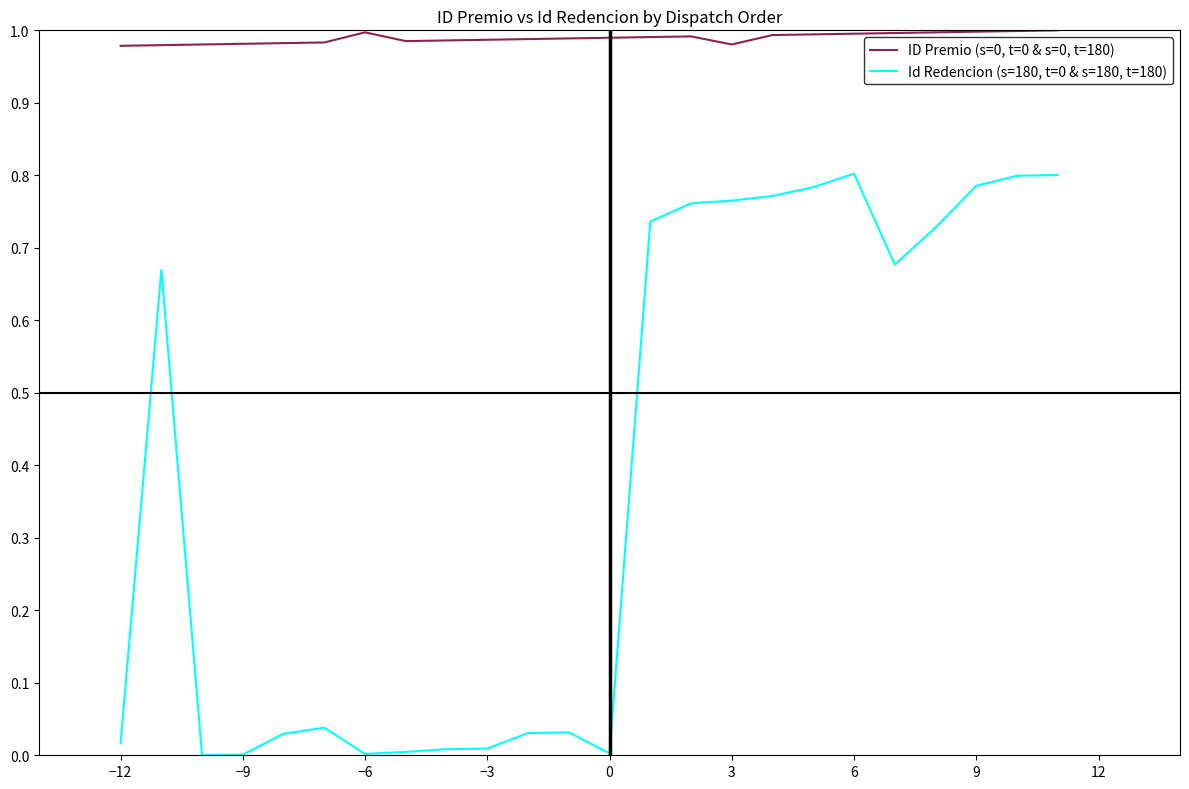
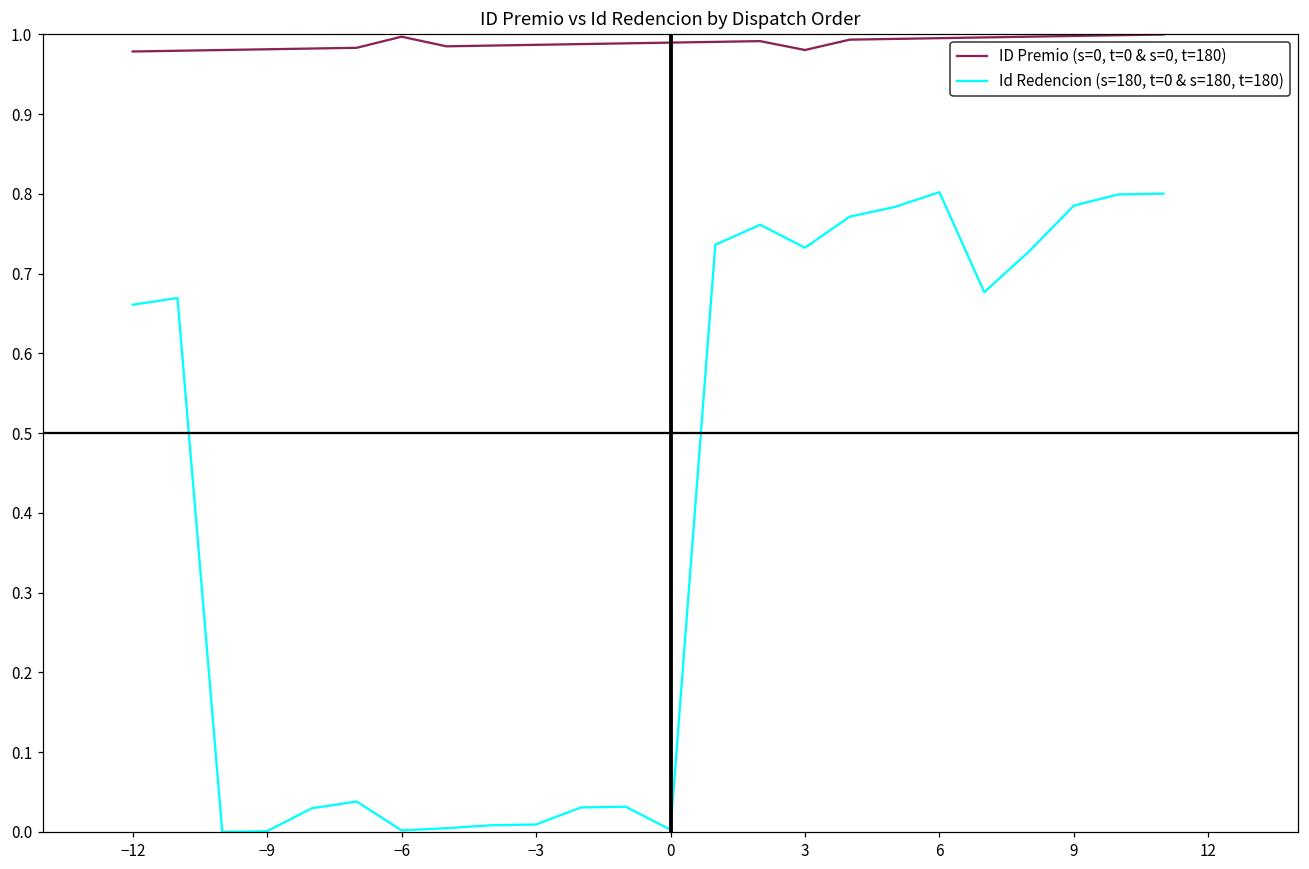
Id Redencion (s=180, t=0 & s=180, t=180), −12: 0.02 -> 0.66
Id Redencion (s=180, t=0 & s=180, t=180), 3: 0.77 -> 0.73
